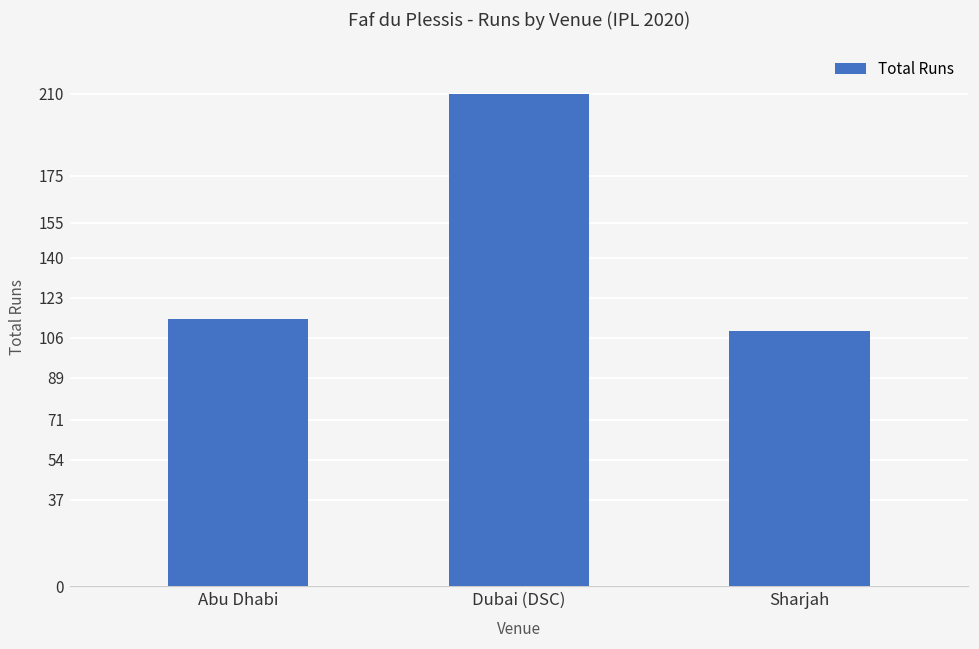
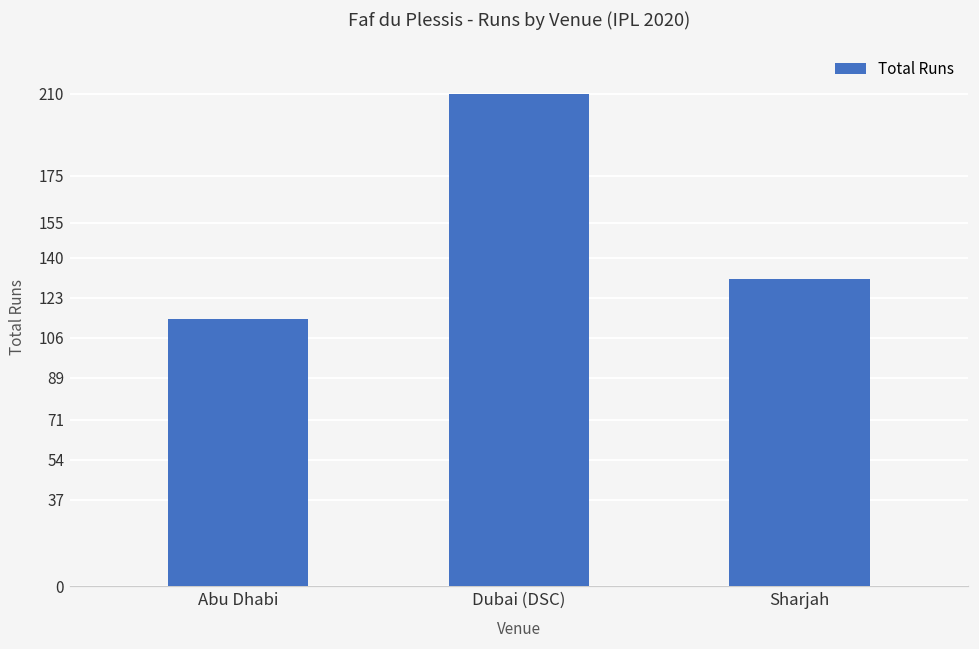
Sharjah: 109 -> 131
